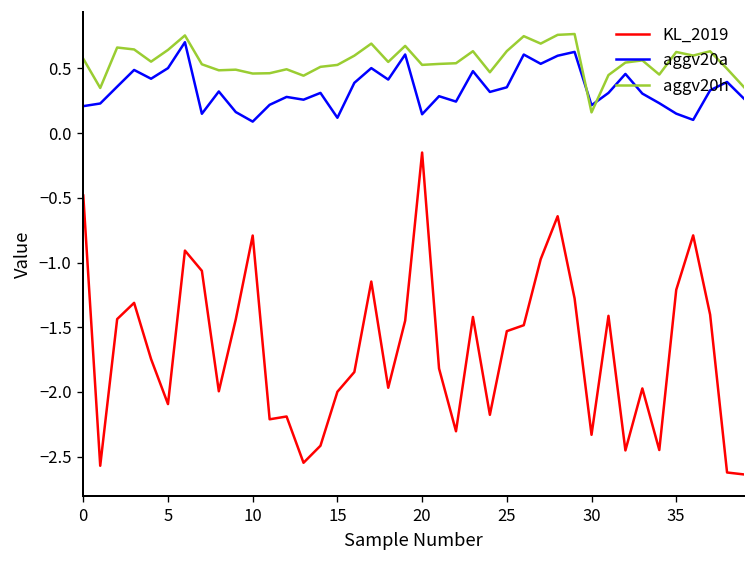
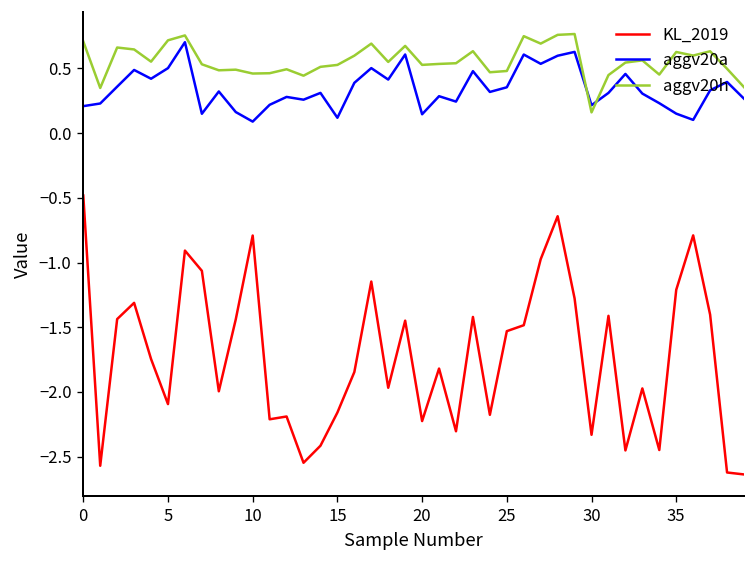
aggv20h, 0: 0.57 -> 0.71
aggv20h, 5: 0.64 -> 0.72
KL_2019, 15: -2.00 -> -2.16
KL_2019, 20: -0.15 -> -2.23
aggv20h, 25: 0.63 -> 0.48
